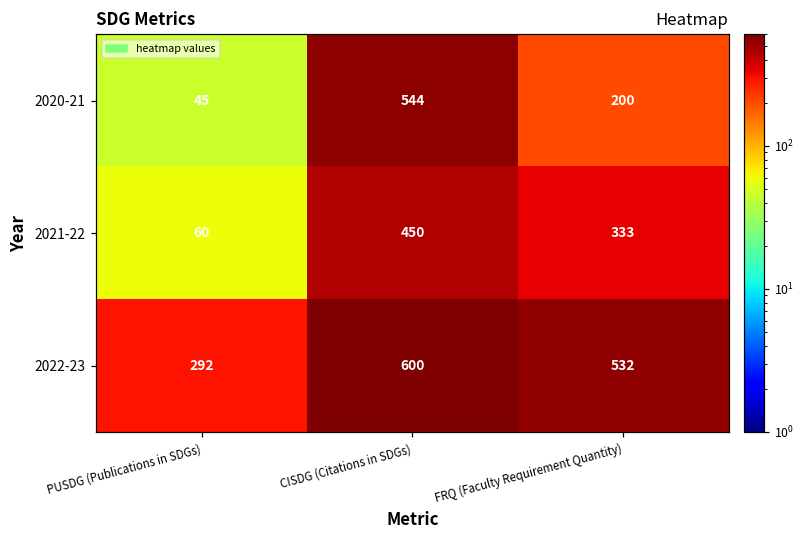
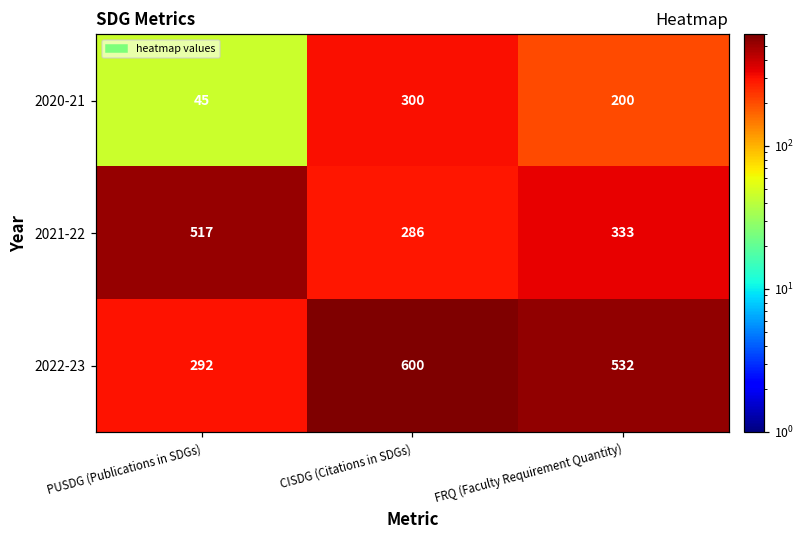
2020-21, CISDG (Citations in SDGs): 544 -> 300
2021-22, PUSDG (Publications in SDGs): 60 -> 517
2021-22, CISDG (Citations in SDGs): 450 -> 286
